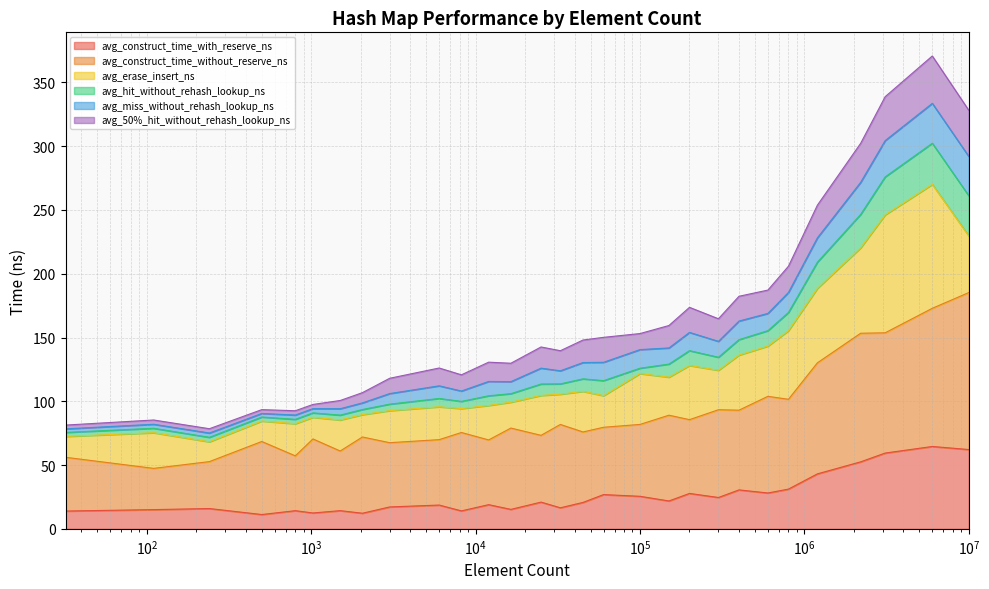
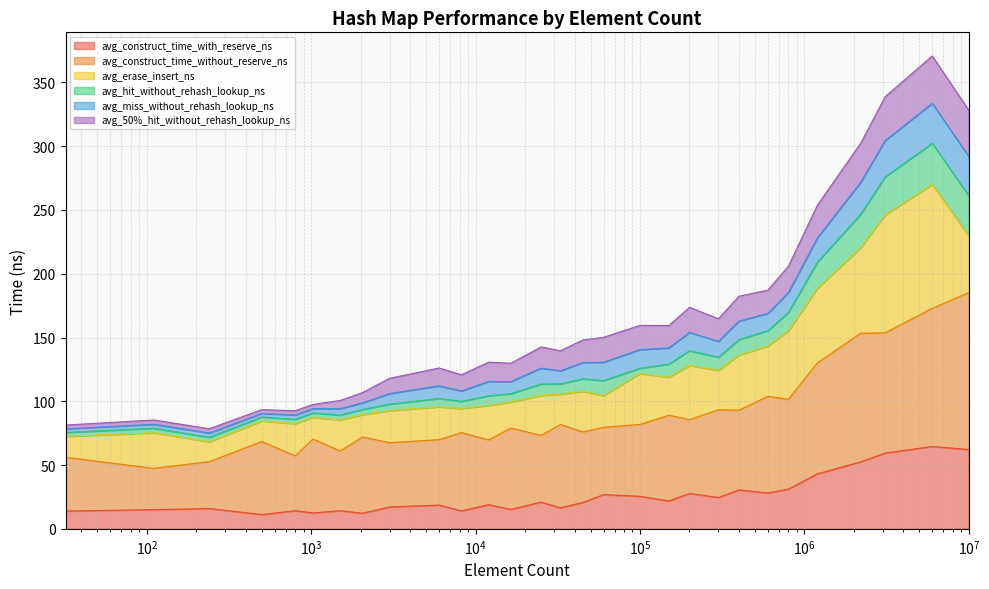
avg_50%_hit_without_rehash_lookup_ns, 10^5: 13 -> 19
